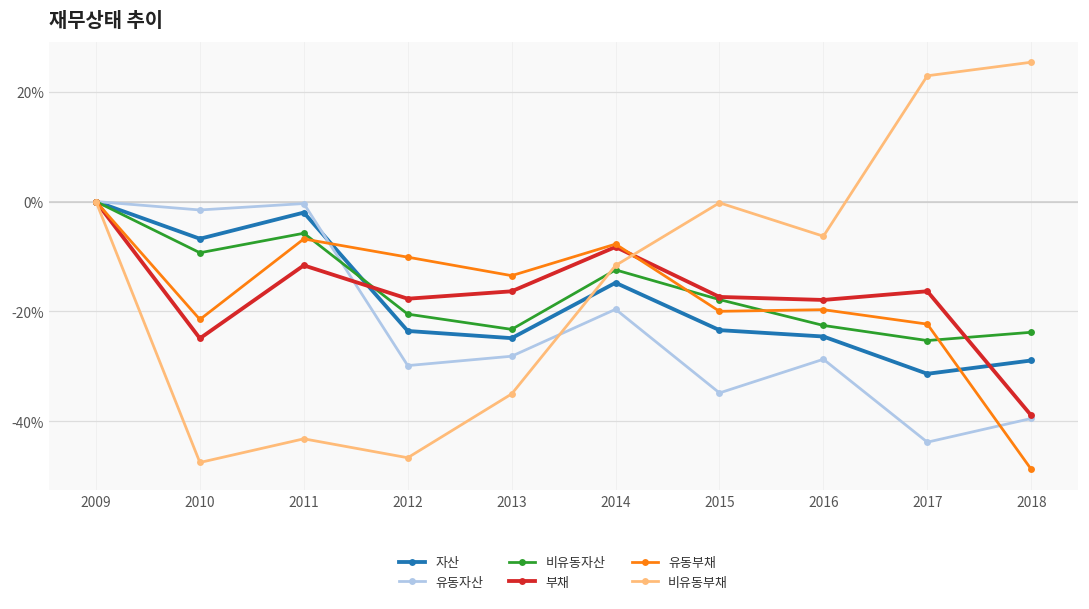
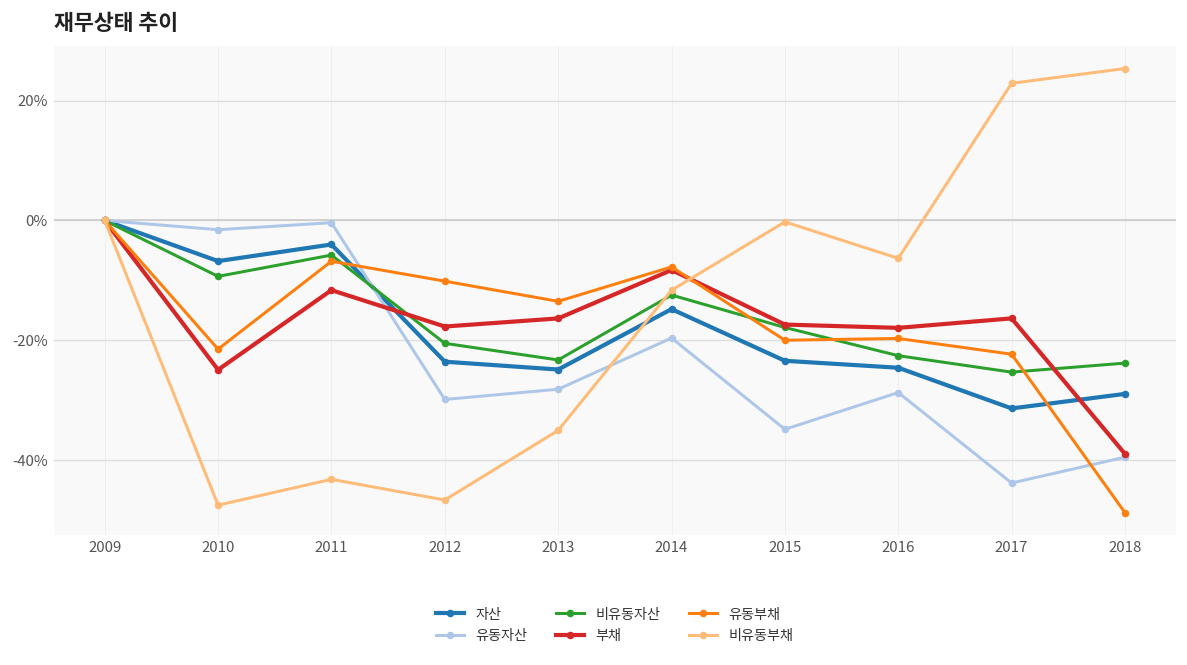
자산, 2011: -2% -> -4%
